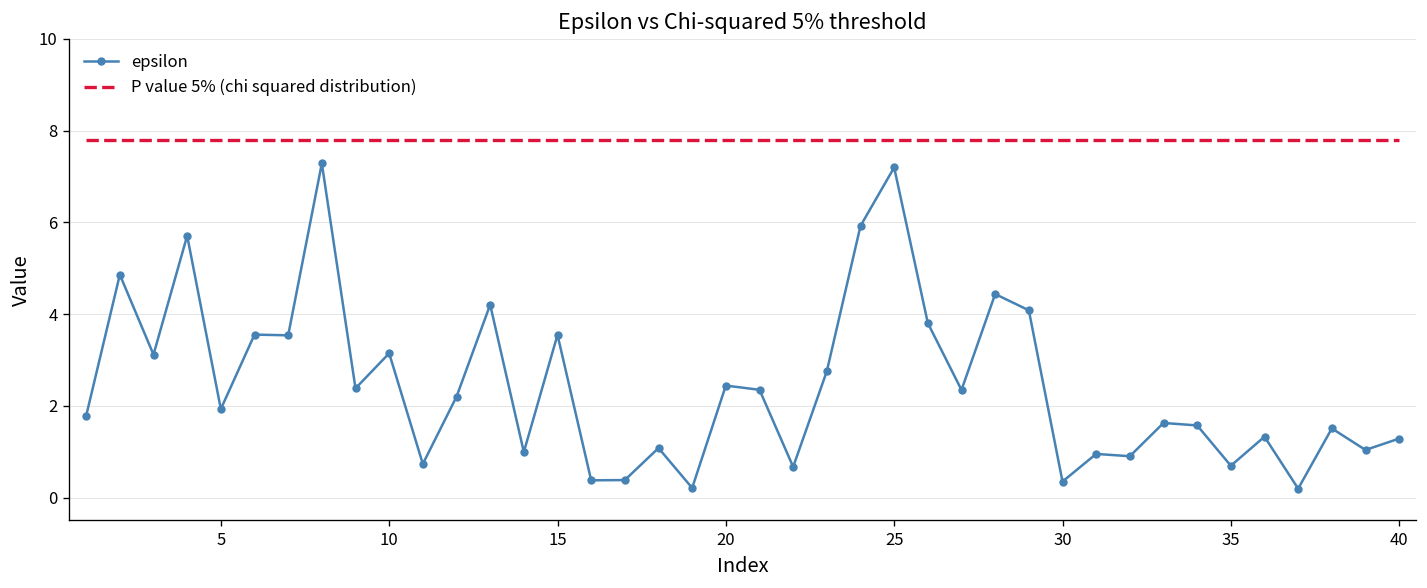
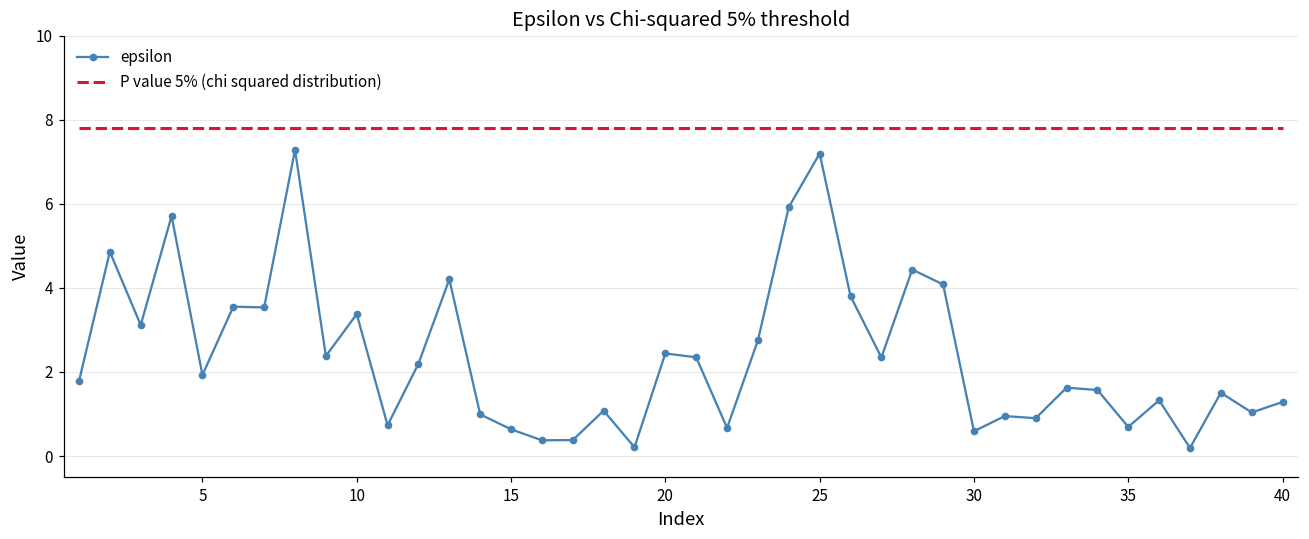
epsilon, 10: 3.1 -> 3.4
epsilon, 15: 3.5 -> 0.6
epsilon, 30: 0.3 -> 0.6
